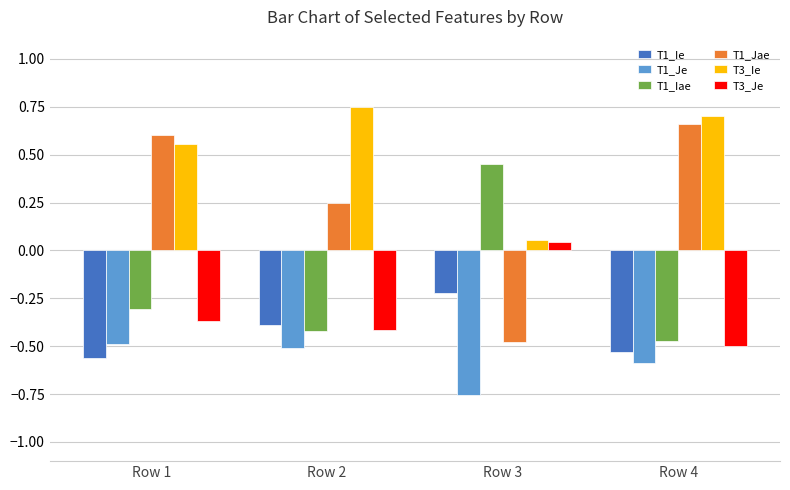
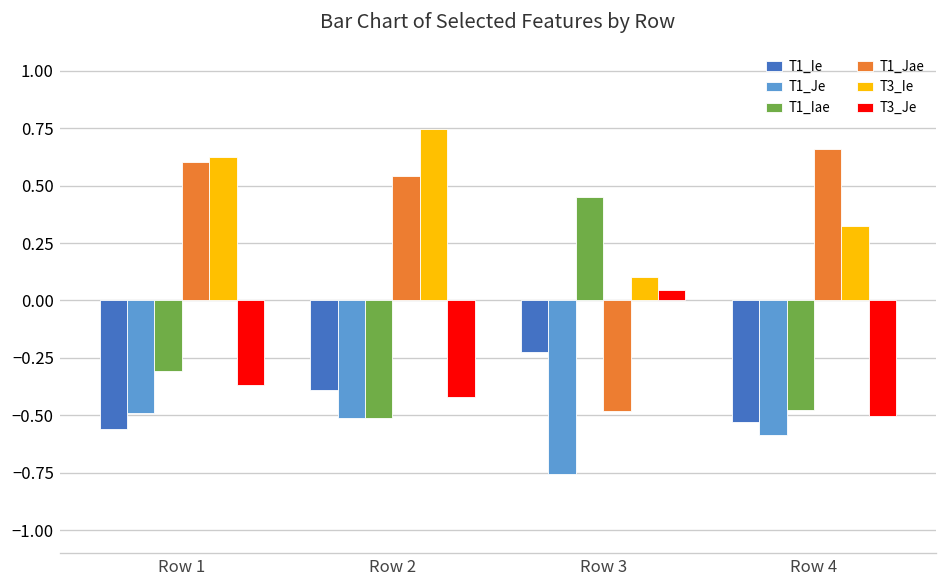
T3_Ie, Row 1: 0.56 -> 0.62
T1_Iae, Row 2: -0.42 -> -0.51
T1_Jae, Row 2: 0.25 -> 0.54
T3_Ie, Row 3: 0.05 -> 0.10
T3_Ie, Row 4: 0.70 -> 0.33
